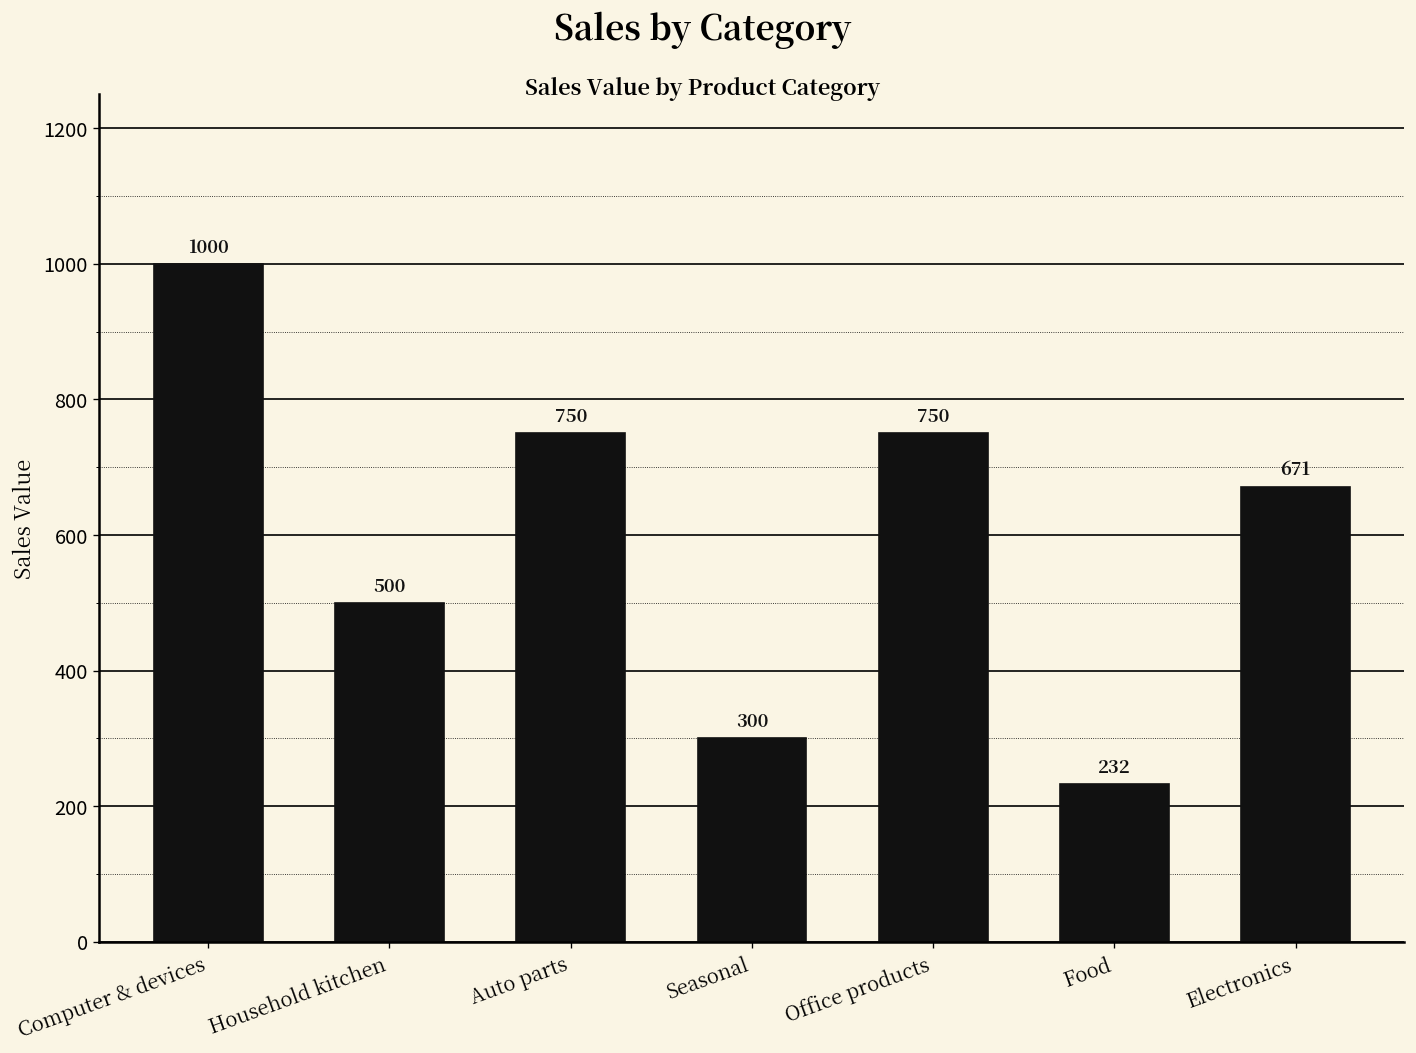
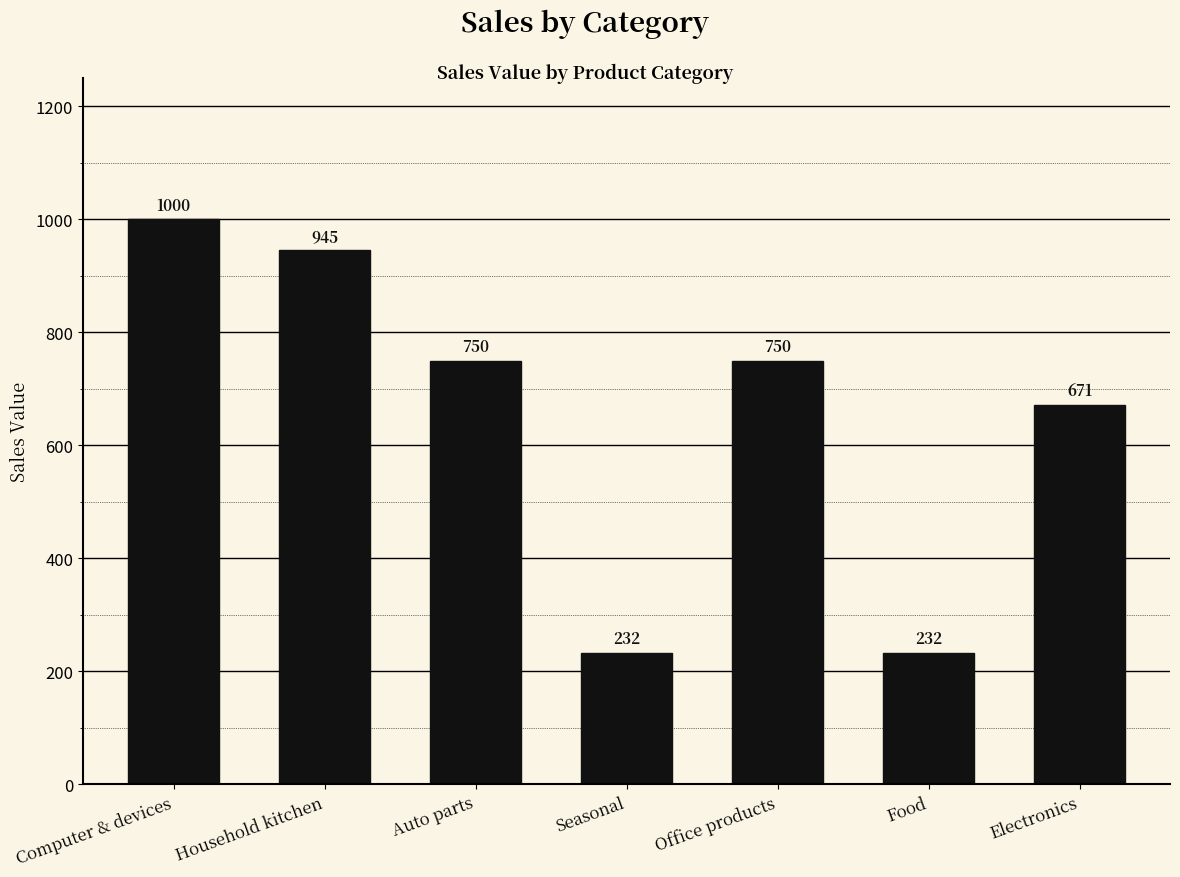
Household kitchen: 500 -> 945
Seasonal: 300 -> 232
